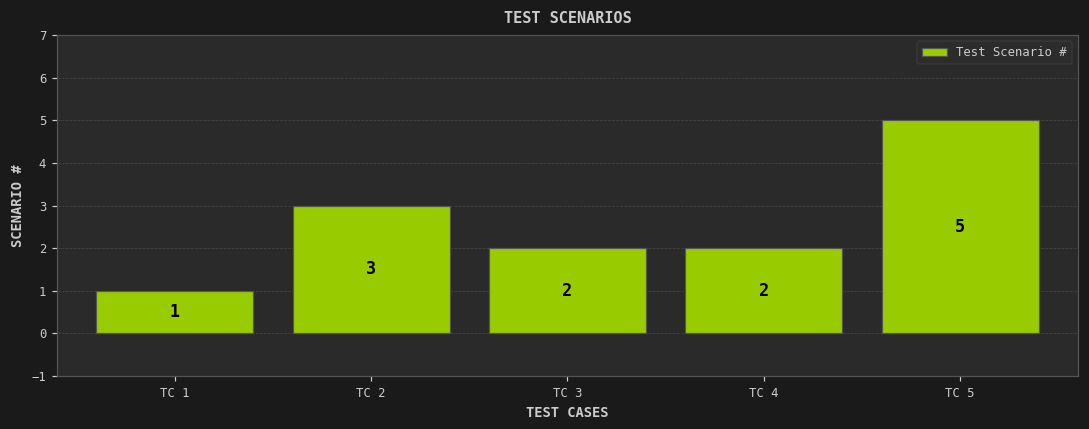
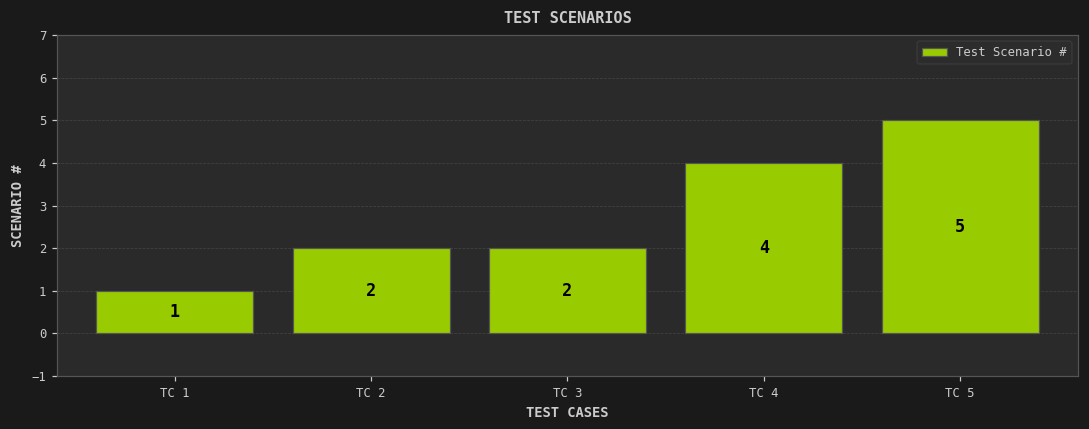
TC 2: 3 -> 2
TC 4: 2 -> 4
